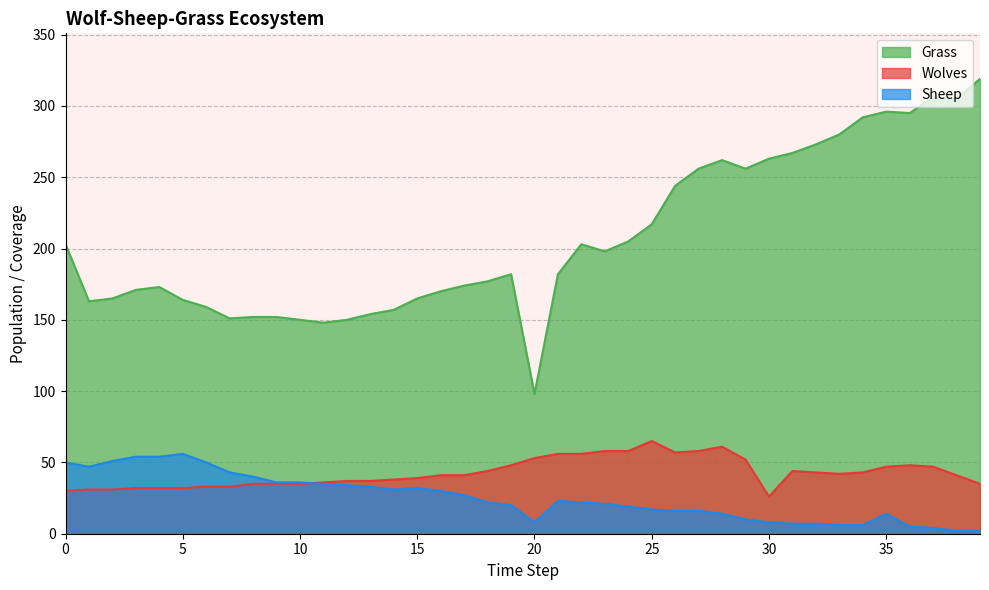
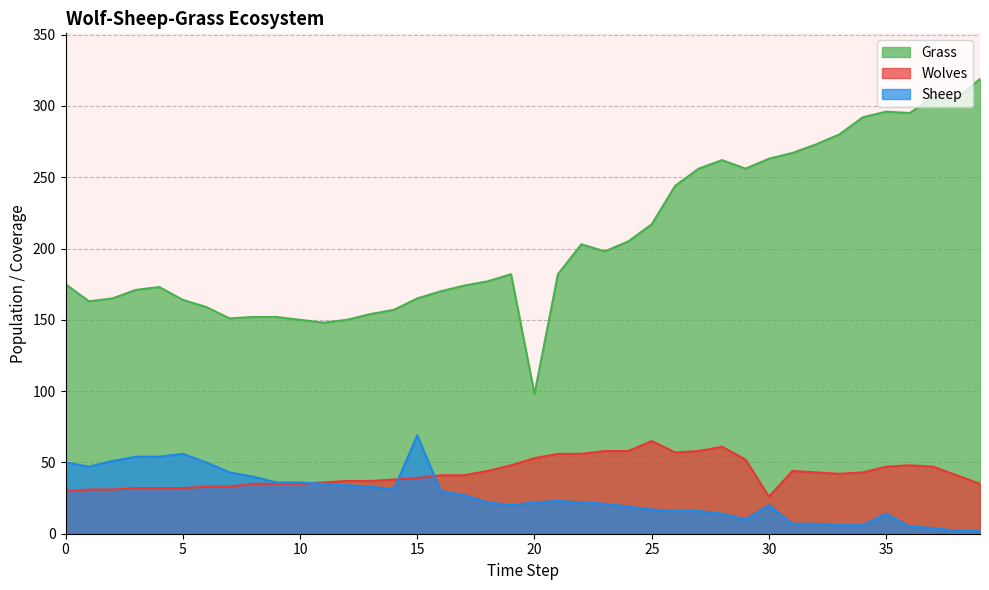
Grass, 0: 203 -> 175
Sheep, 15: 32 -> 69
Sheep, 20: 8 -> 22
Sheep, 30: 8 -> 20
